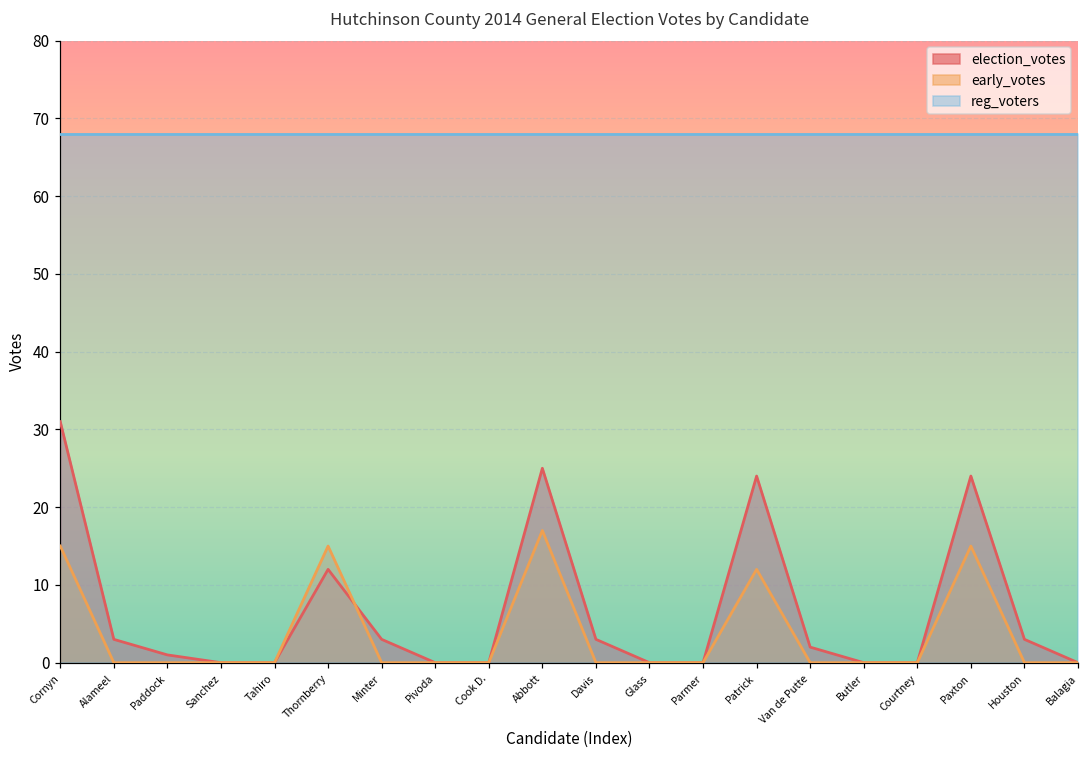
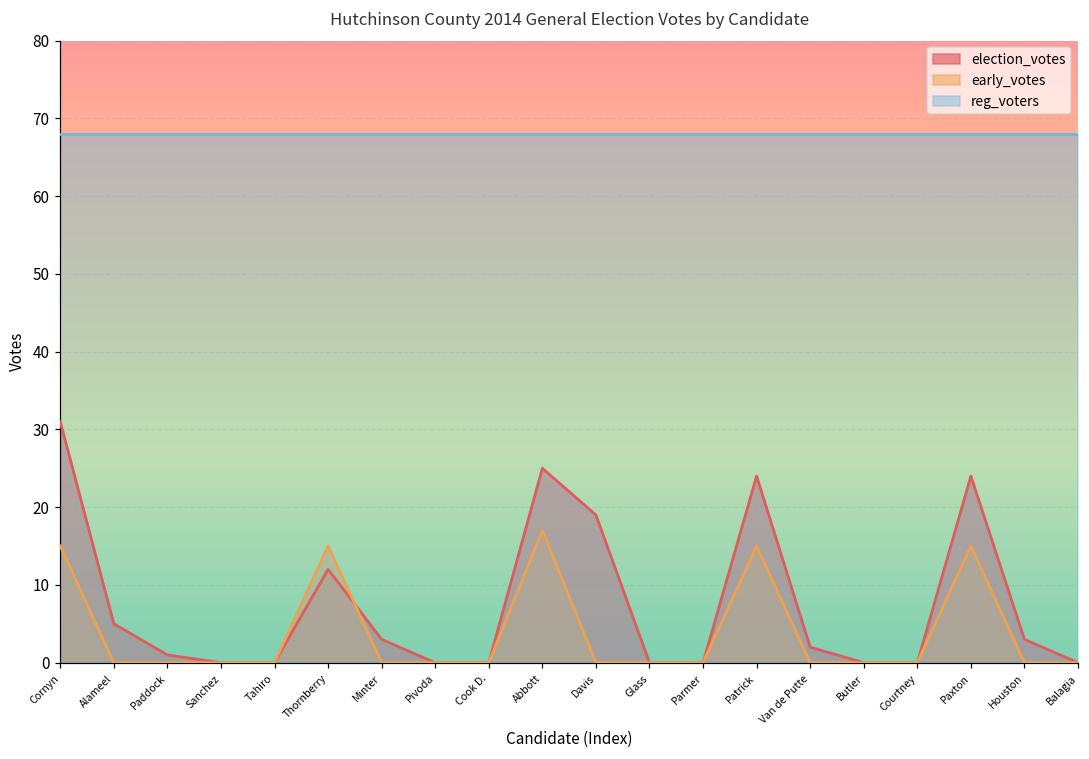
election_votes, Alameel: 3 -> 5
election_votes, Davis: 3 -> 19
early_votes, Patrick: 12 -> 15
